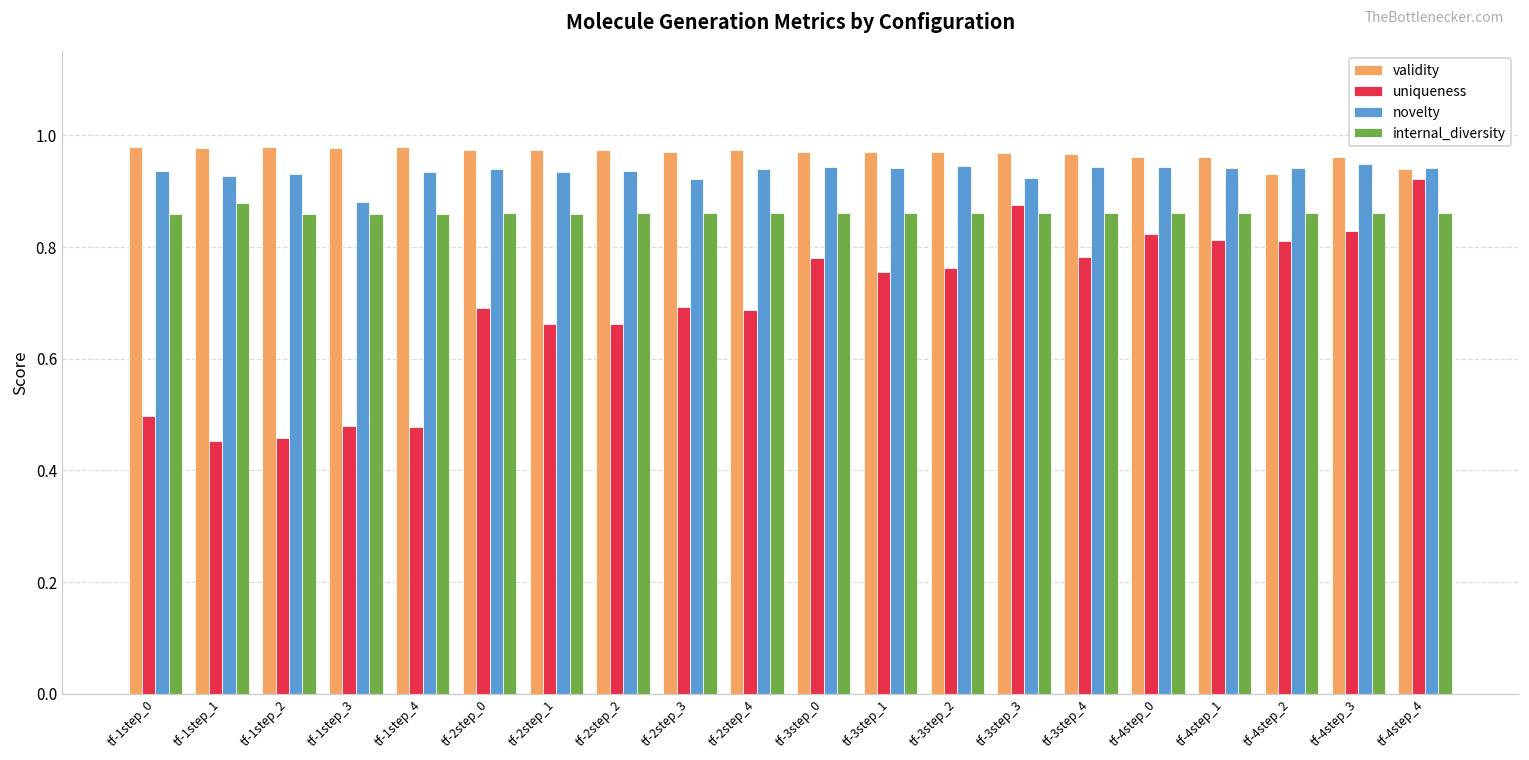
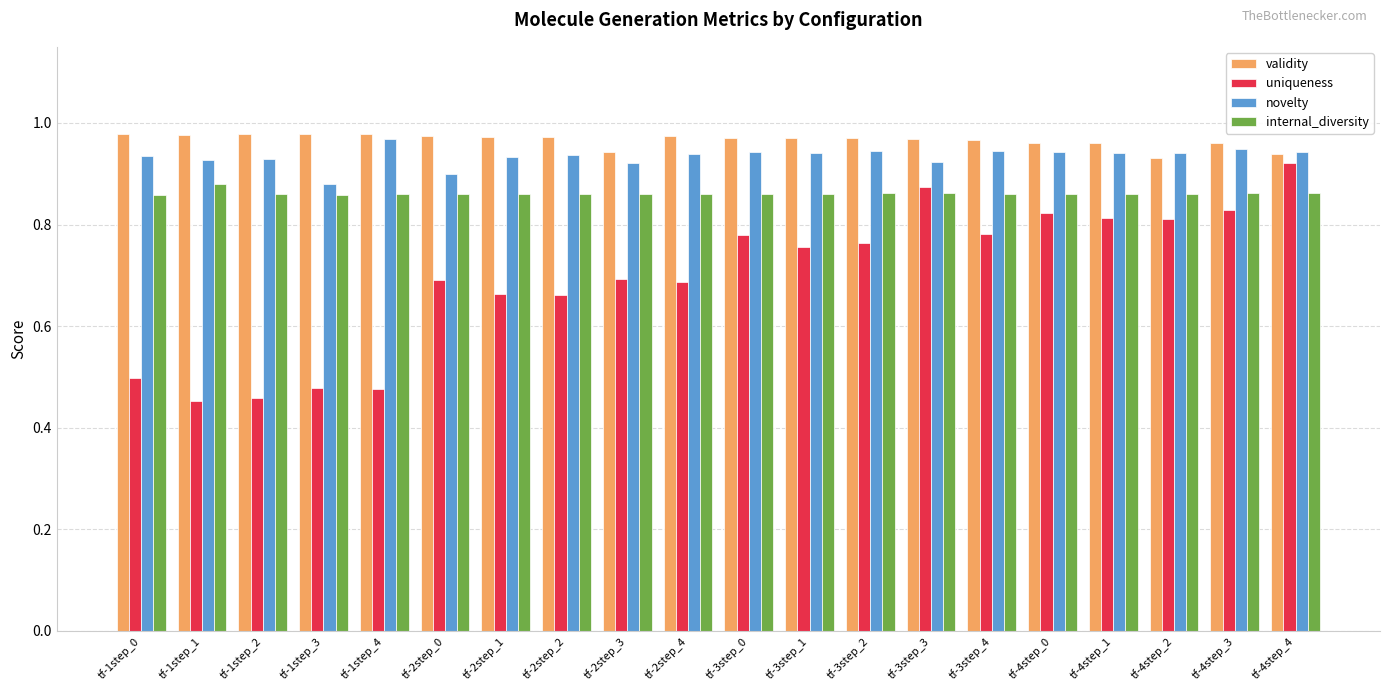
novelty, tf-1step_4: 0.93 -> 0.97
novelty, tf-2step_0: 0.94 -> 0.90
validity, tf-2step_3: 0.97 -> 0.94
